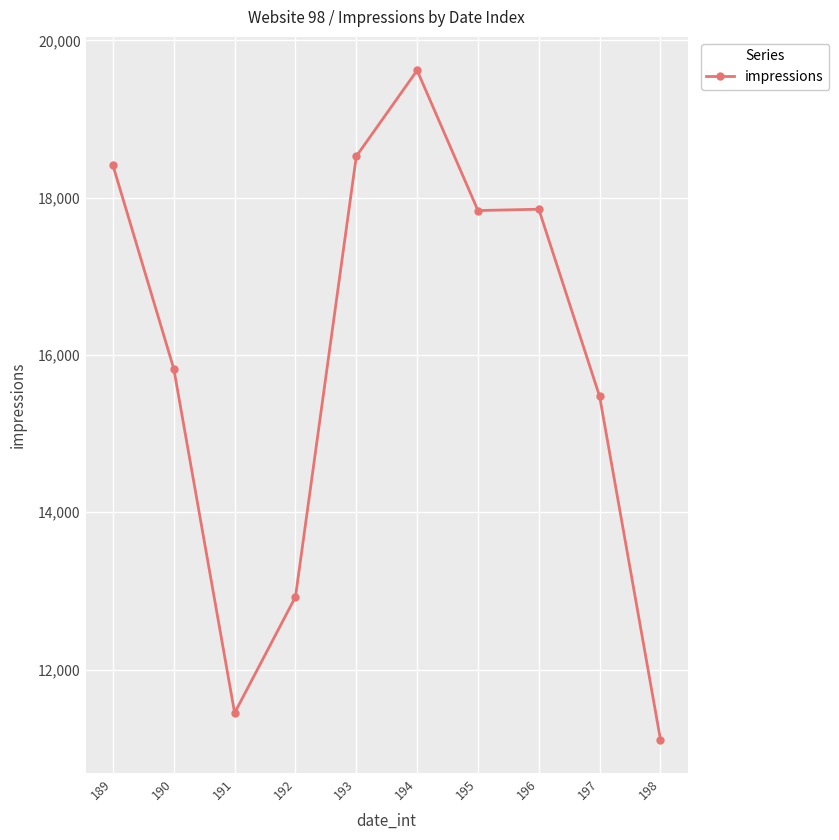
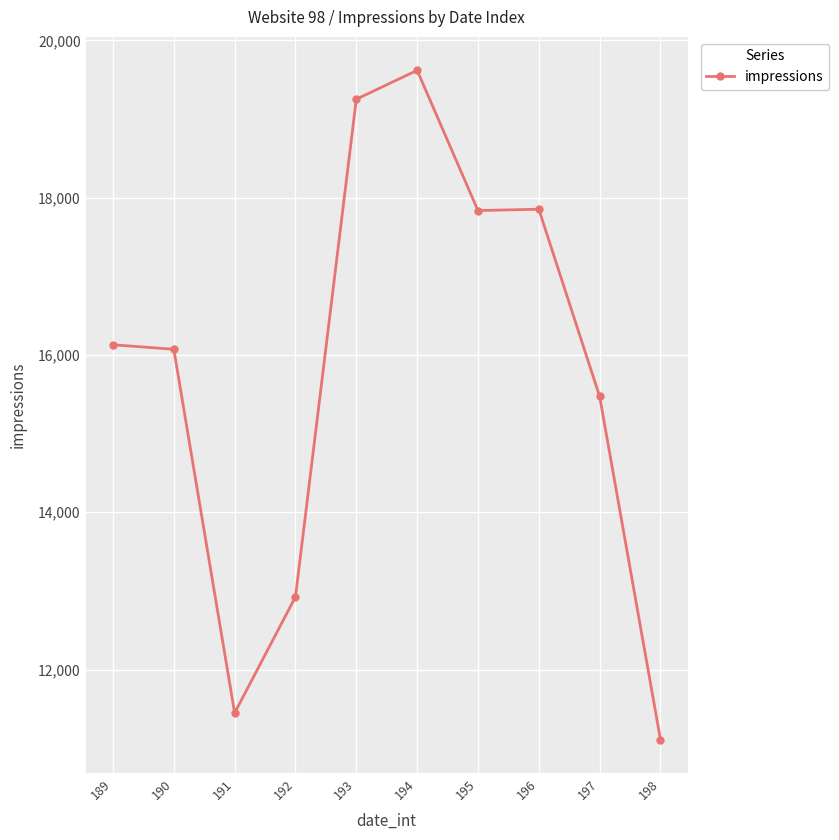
189: 18,400 -> 16,100
190: 15,800 -> 16,100
193: 18,500 -> 19,300
